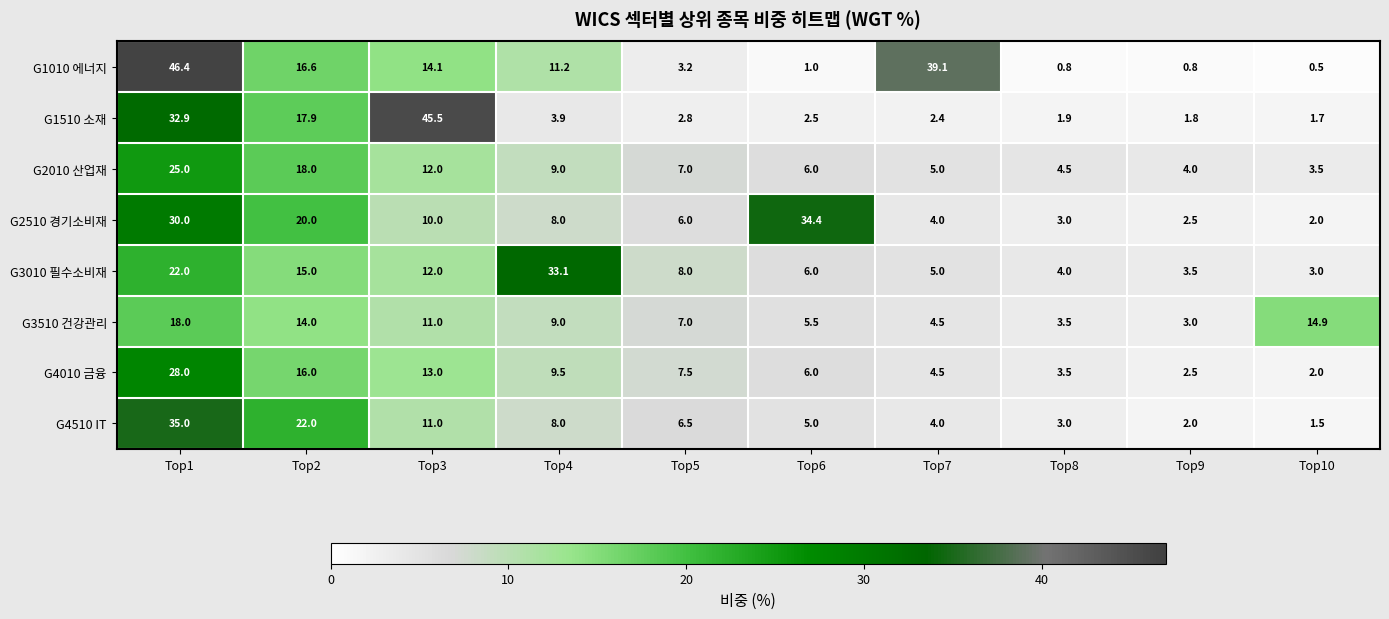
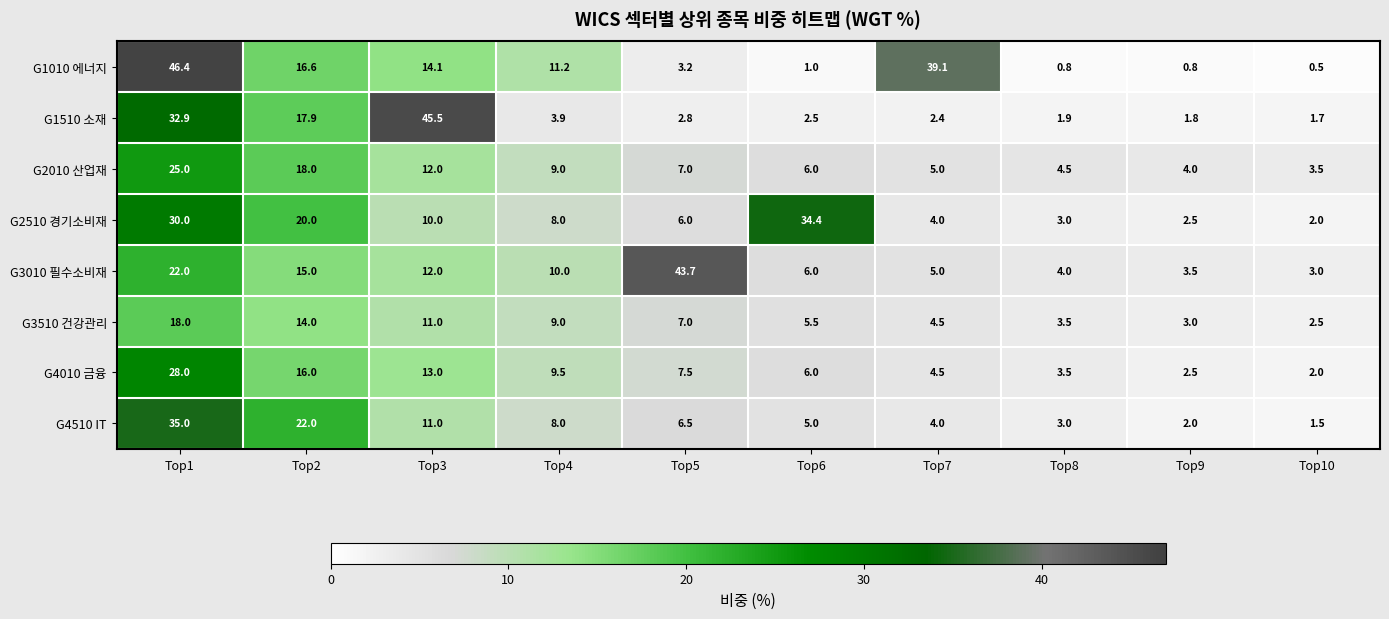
G3010 필수소비재, Top4: 33.1 -> 10.0
G3010 필수소비재, Top5: 8.0 -> 43.7
G3510 건강관리, Top10: 14.9 -> 2.5
